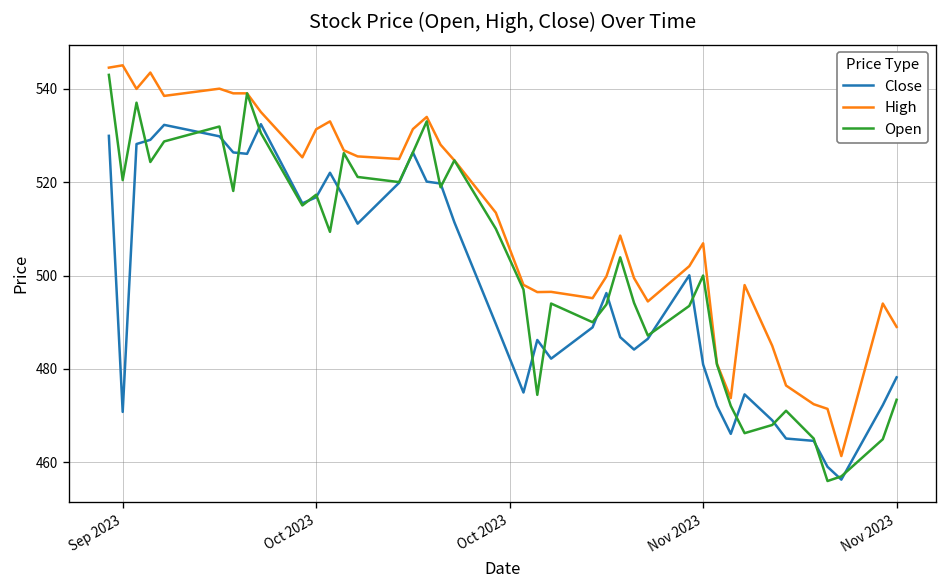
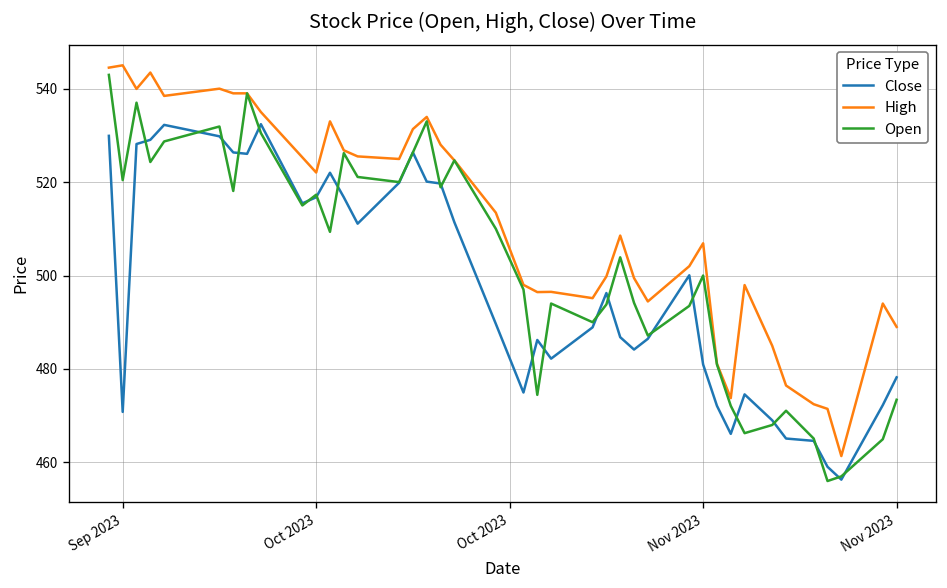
High, Oct 2023: 531 -> 522
